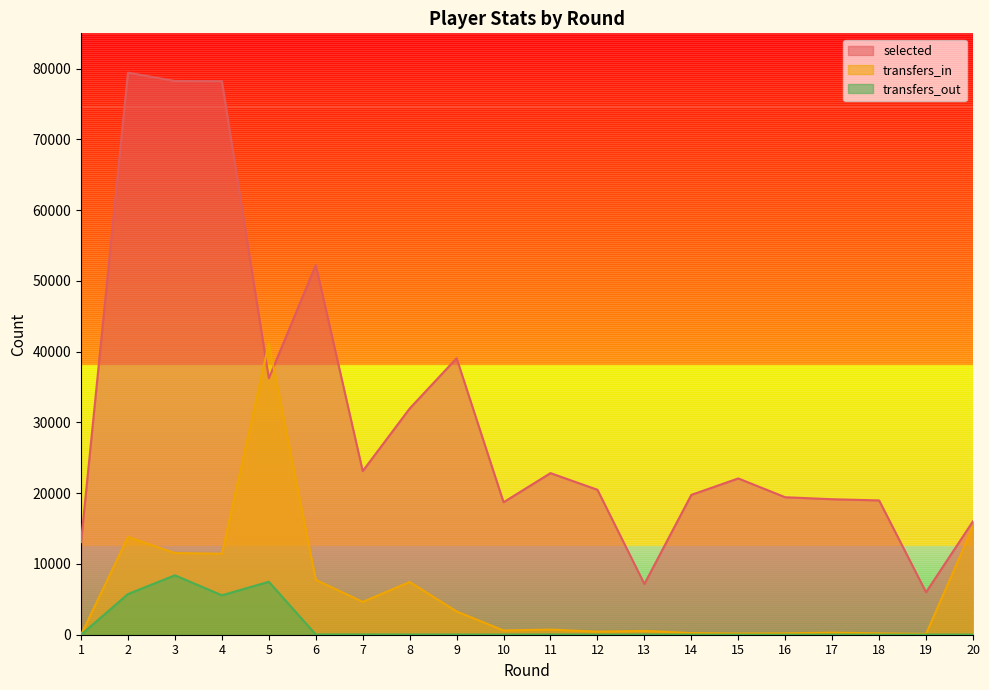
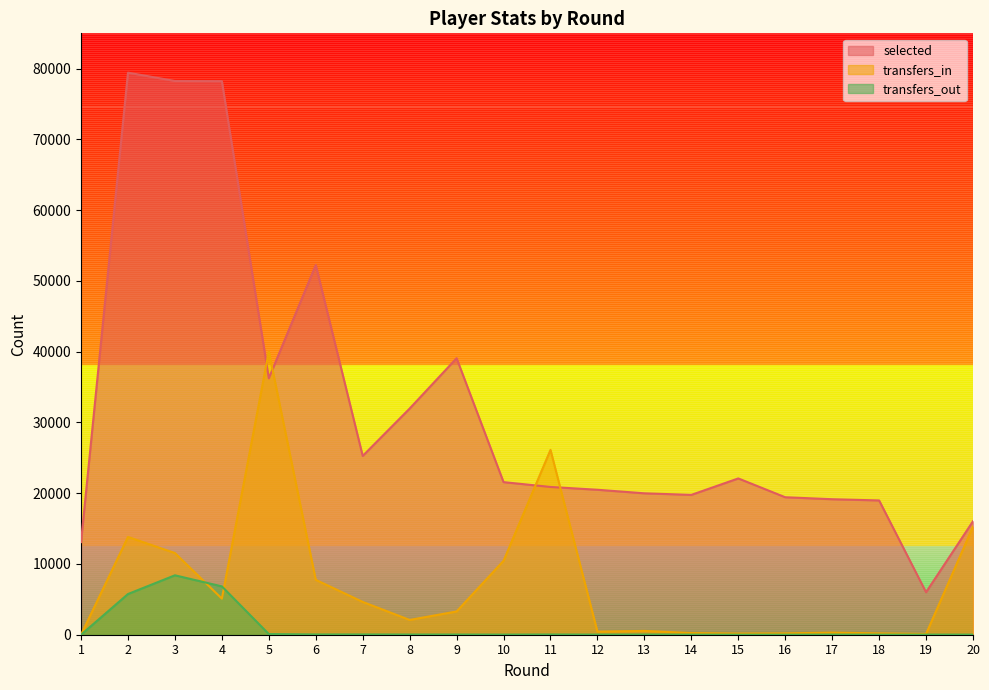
transfers_in, 4: 11000 -> 5000
transfers_out, 4: 6000 -> 7000
transfers_in, 5: 41000 -> 40000
transfers_out, 5: 7000 -> 0
selected, 7: 23000 -> 25000
transfers_in, 8: 7000 -> 2000
selected, 10: 19000 -> 22000
transfers_in, 10: 1000 -> 10000
selected, 11: 23000 -> 21000
transfers_in, 11: 1000 -> 26000
selected, 13: 7000 -> 20000
